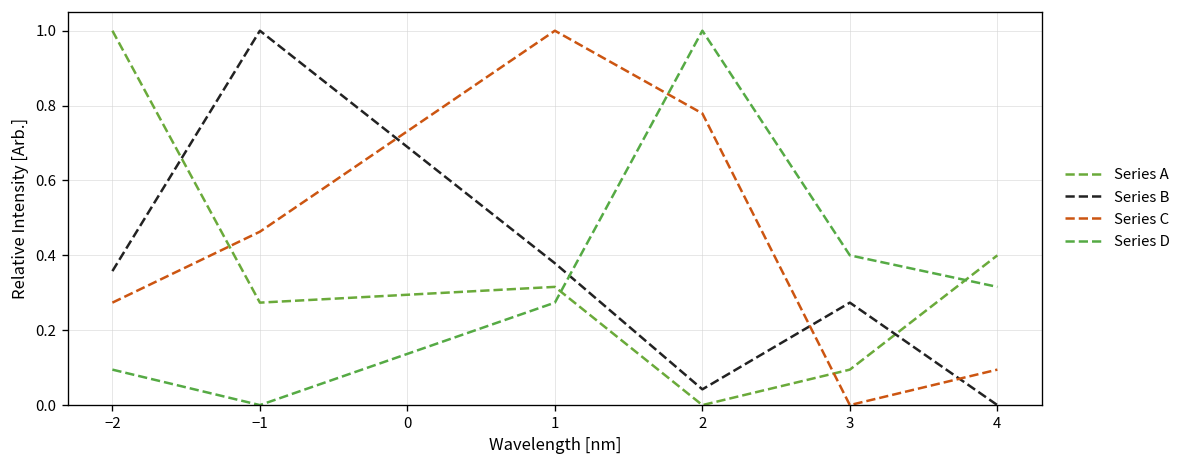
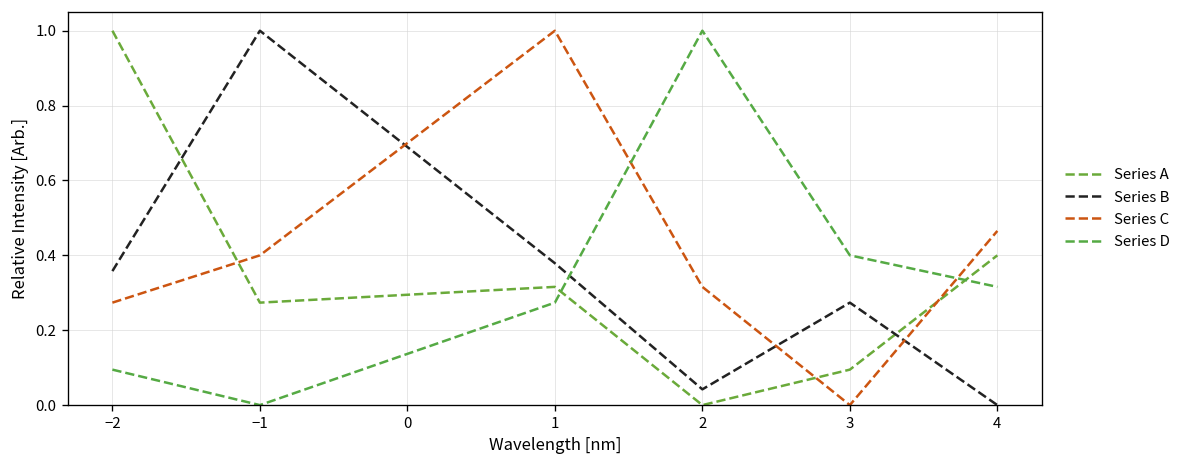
Series C, −1: 0.46 -> 0.40
Series C, 2: 0.78 -> 0.32
Series C, 4: 0.09 -> 0.47
